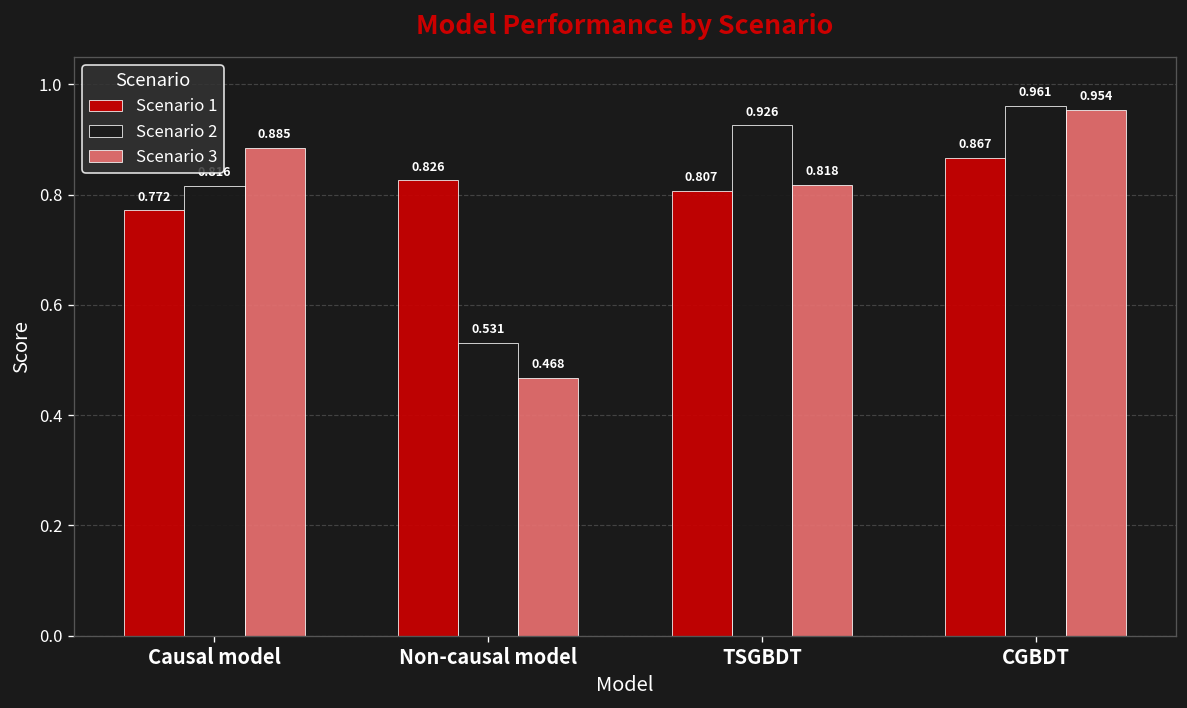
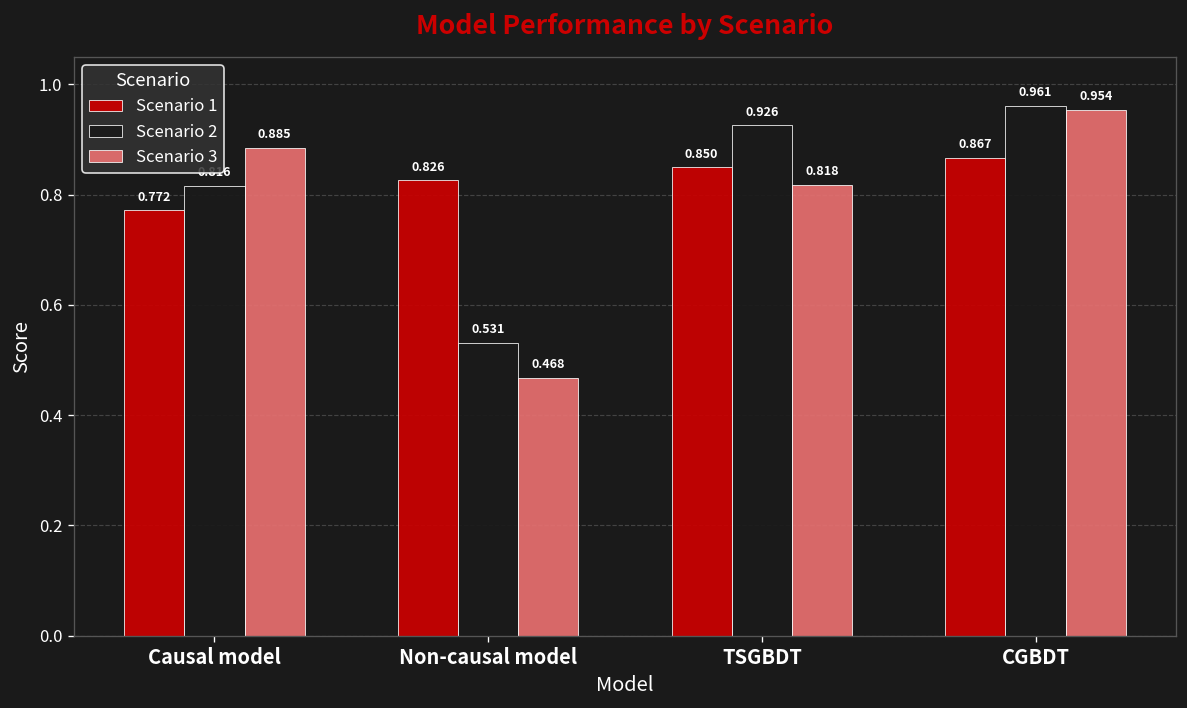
Scenario 1, TSGBDT: 0.807 -> 0.850
